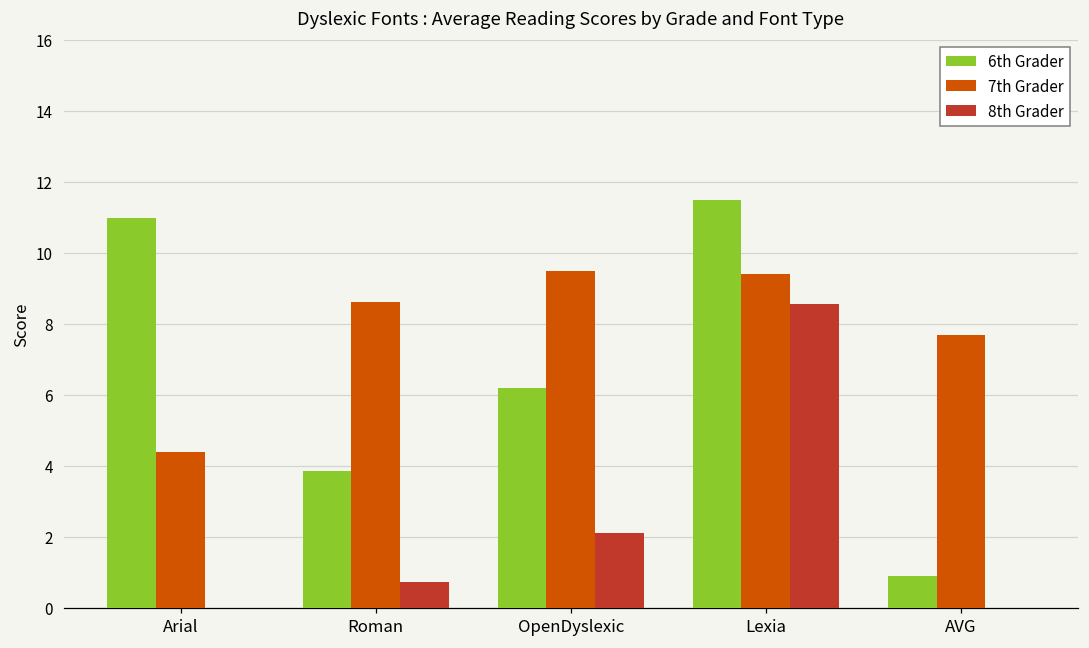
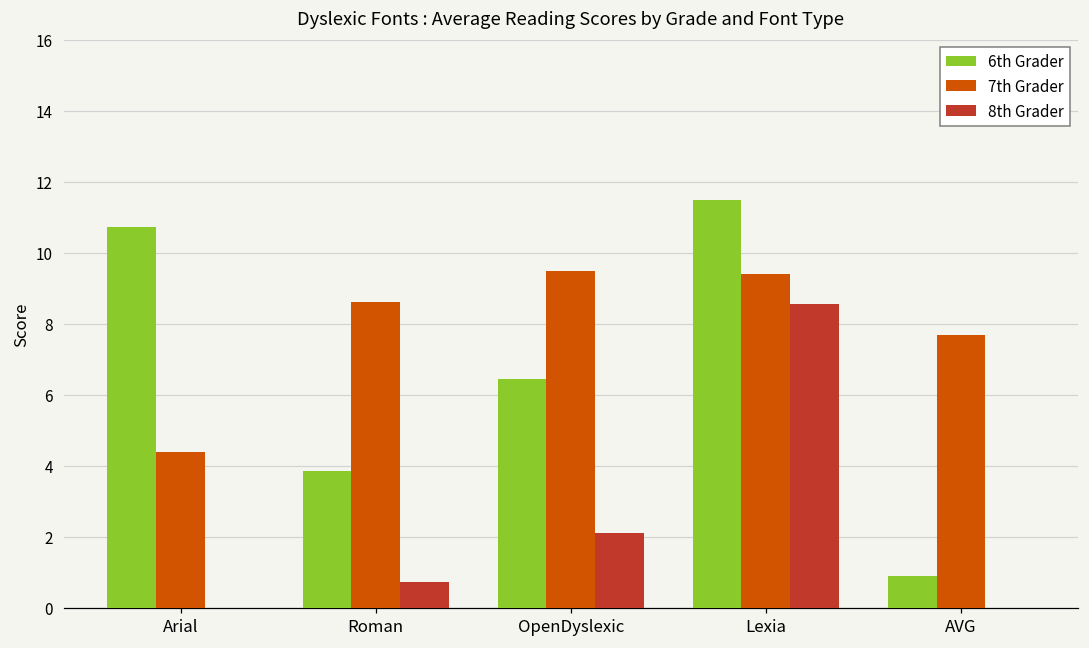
6th Grader, Arial: 11.0 -> 10.7
6th Grader, OpenDyslexic: 6.2 -> 6.5
